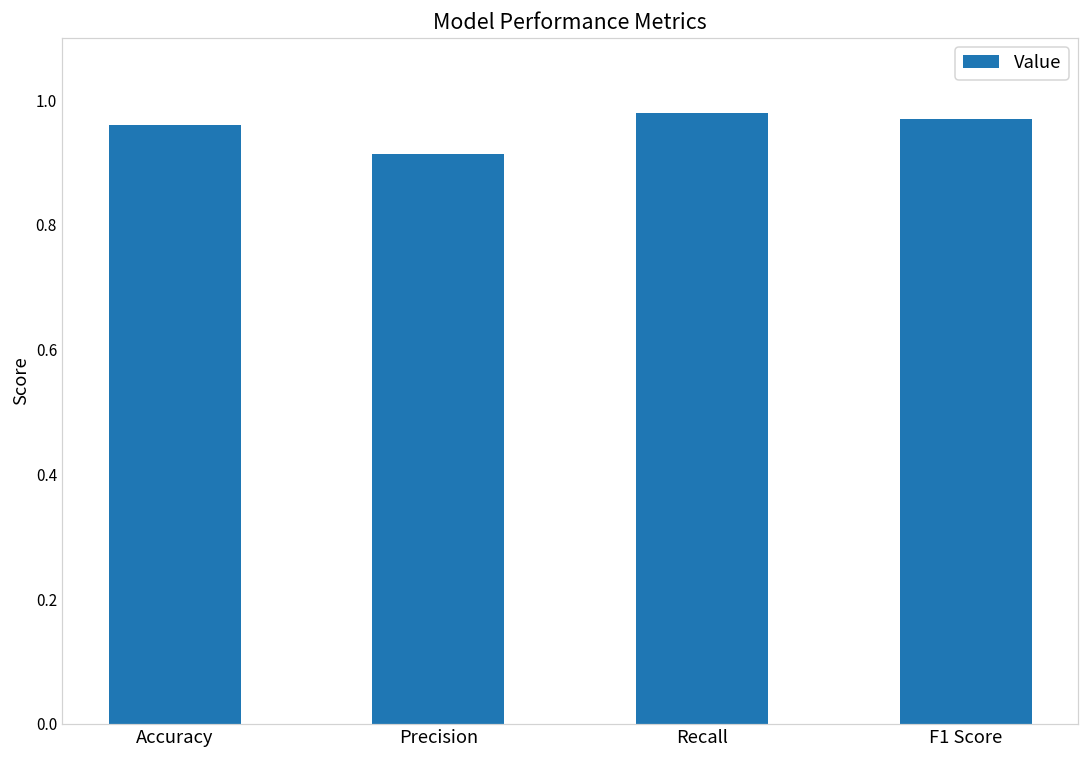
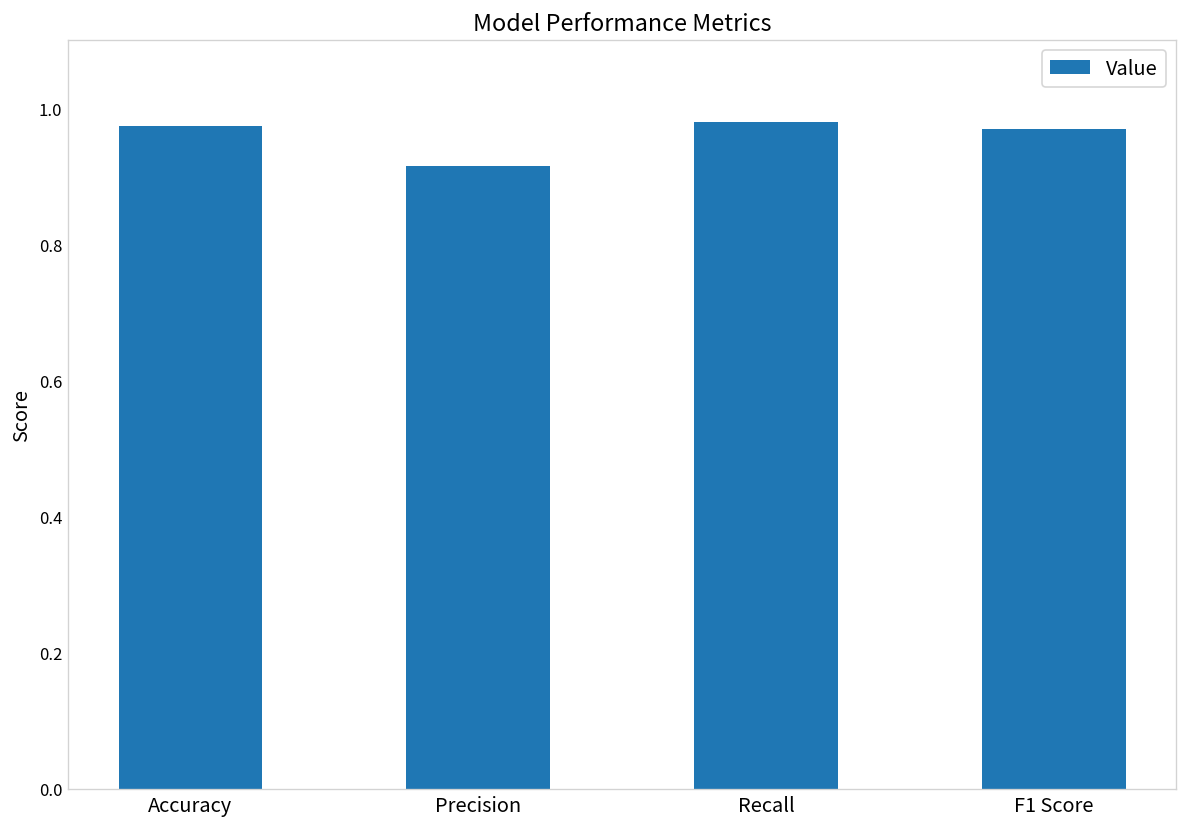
Accuracy: 0.96 -> 0.97
